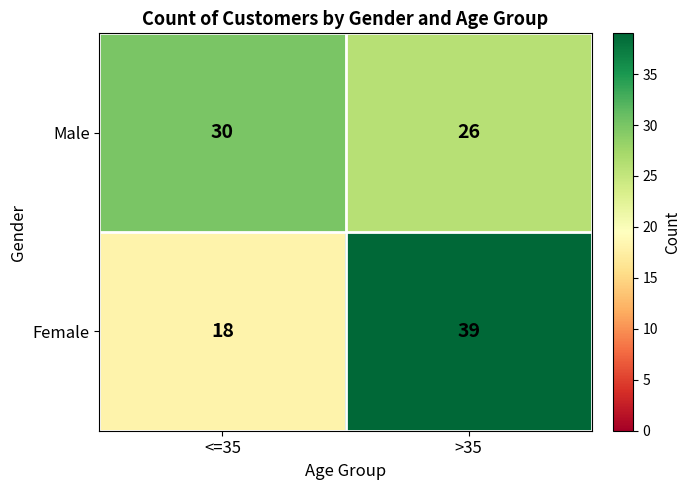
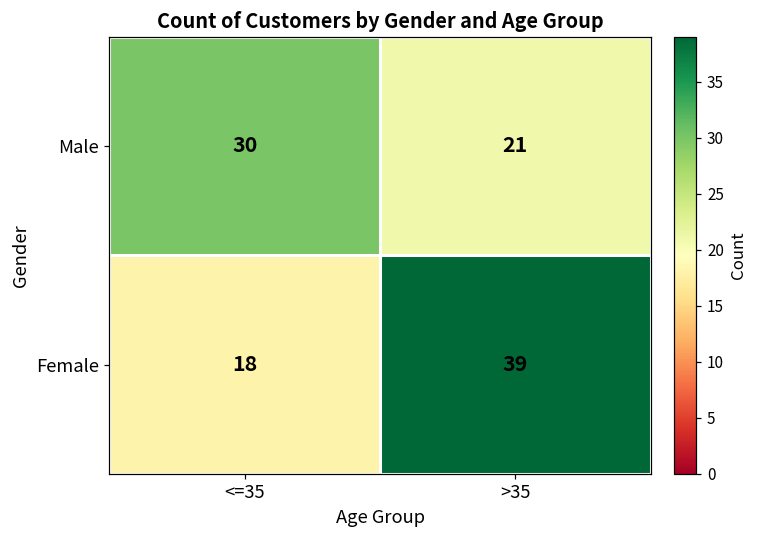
Male, >35: 26 -> 21
